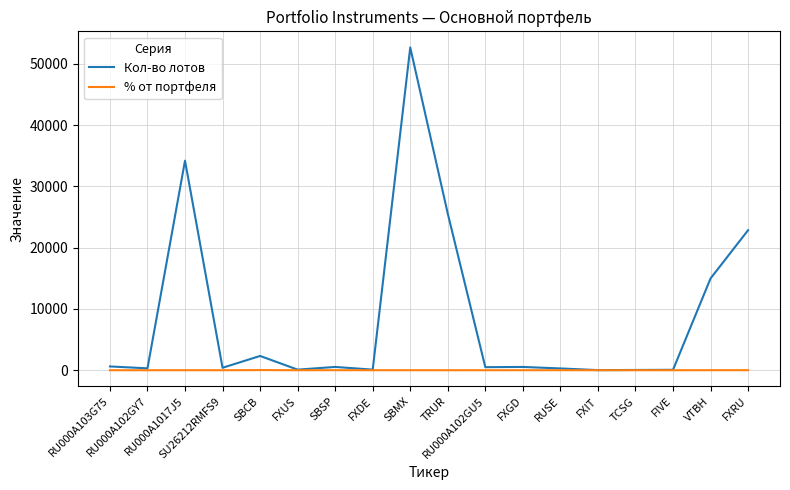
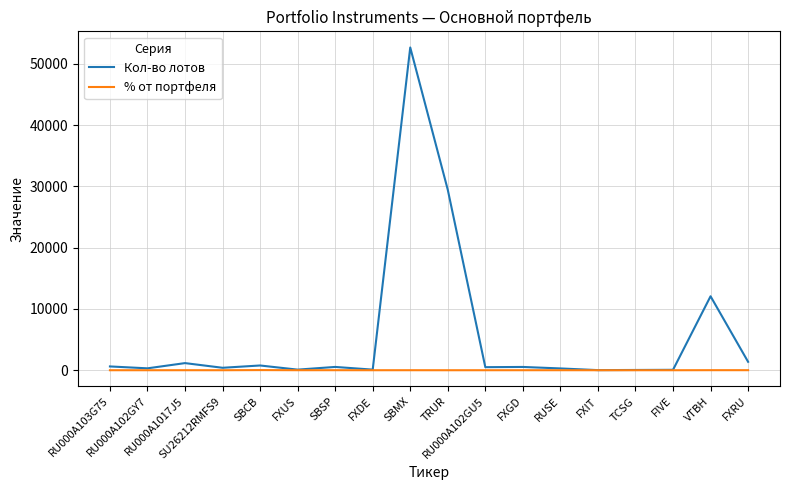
Кол-во лотов, RU000A1017J5: 34000 -> 1000
Кол-во лотов, SBCB: 2000 -> 1000
Кол-во лотов, TRUR: 26000 -> 29000
Кол-во лотов, VTBH: 15000 -> 12000
Кол-во лотов, FXRU: 23000 -> 1000
